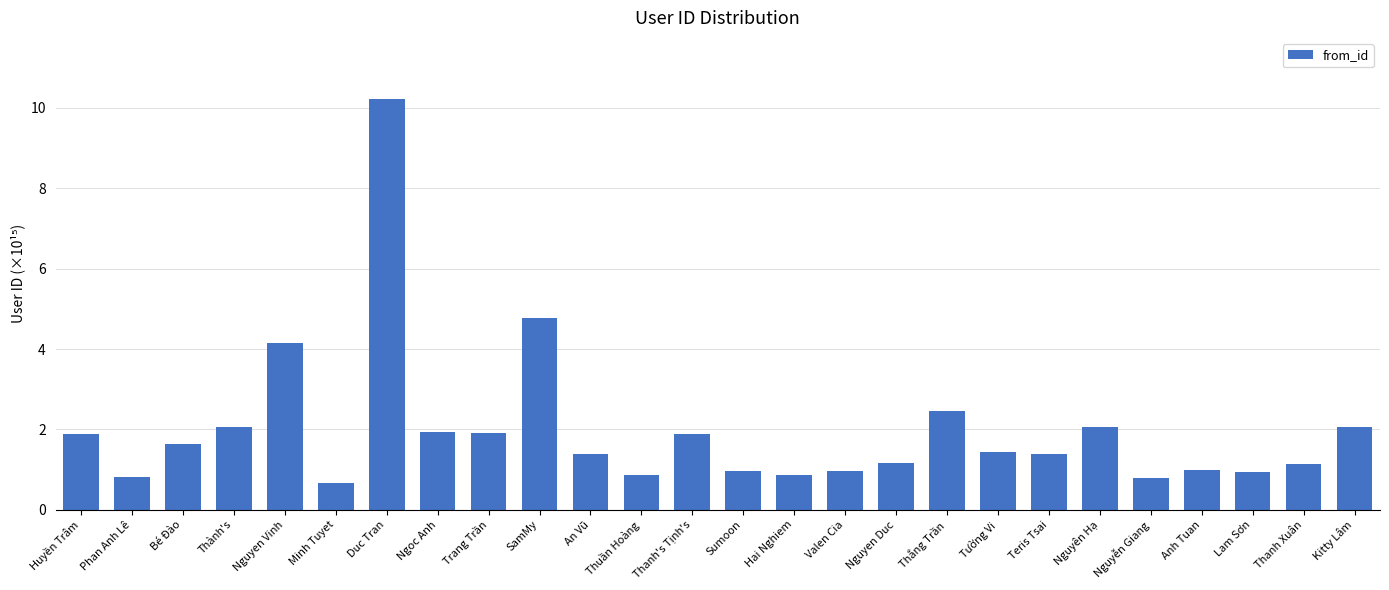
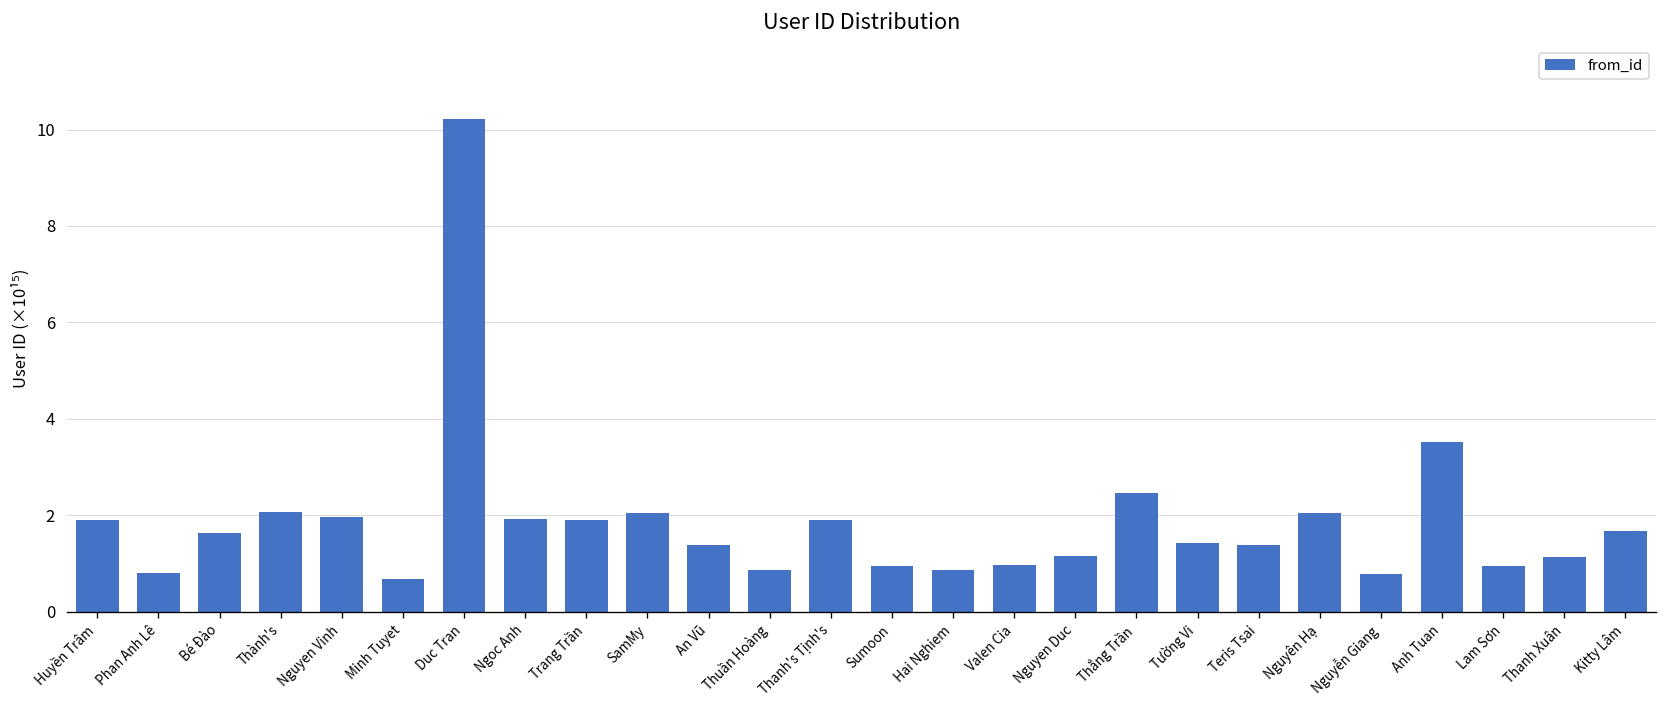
Nguyen Vinh: 4.1 -> 2.0
SamMy: 4.8 -> 2.0
Anh Tuan: 1.0 -> 3.5
Kitty Lâm: 2.0 -> 1.7
